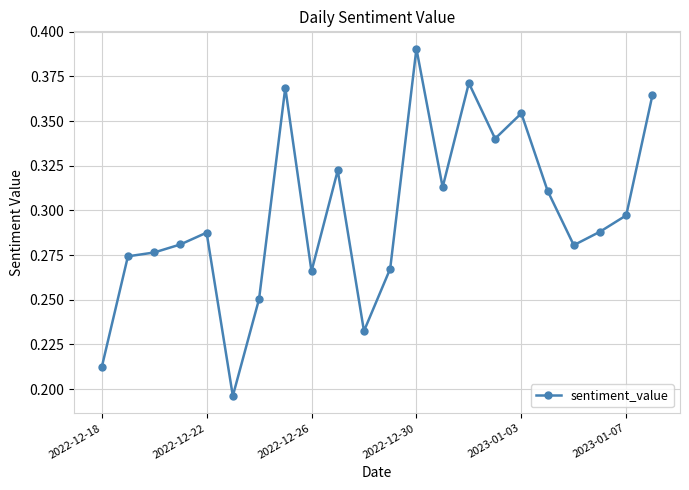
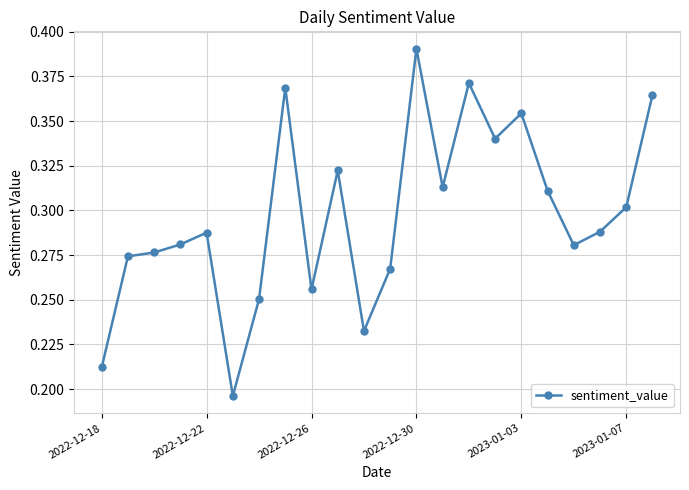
2022-12-26: 0.266 -> 0.256
2023-01-07: 0.297 -> 0.302
